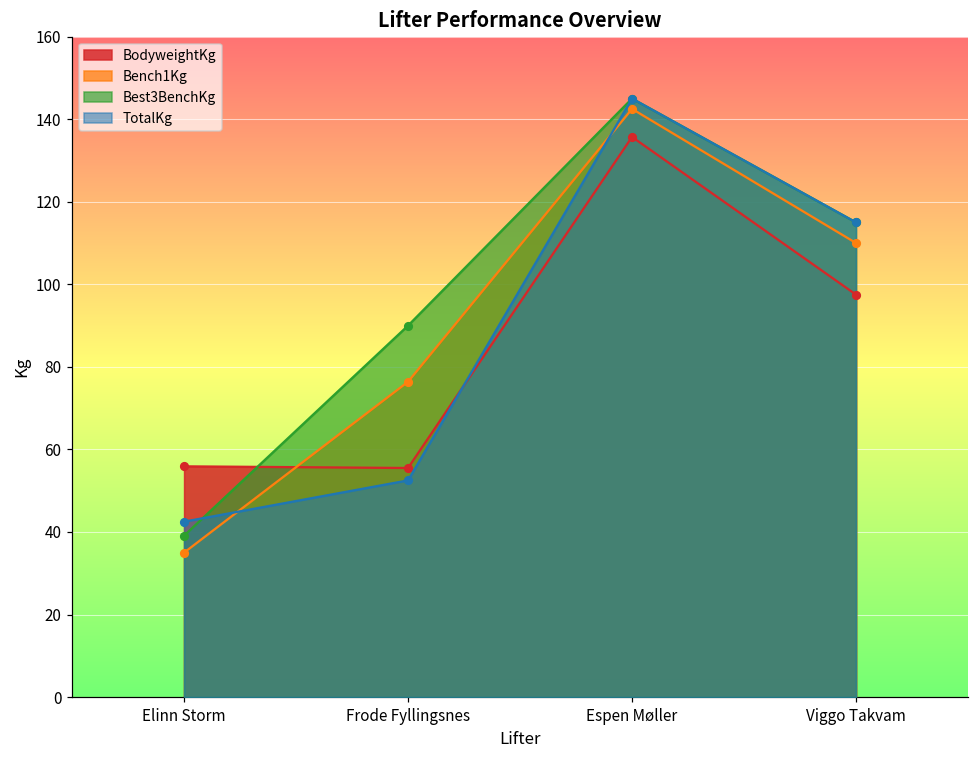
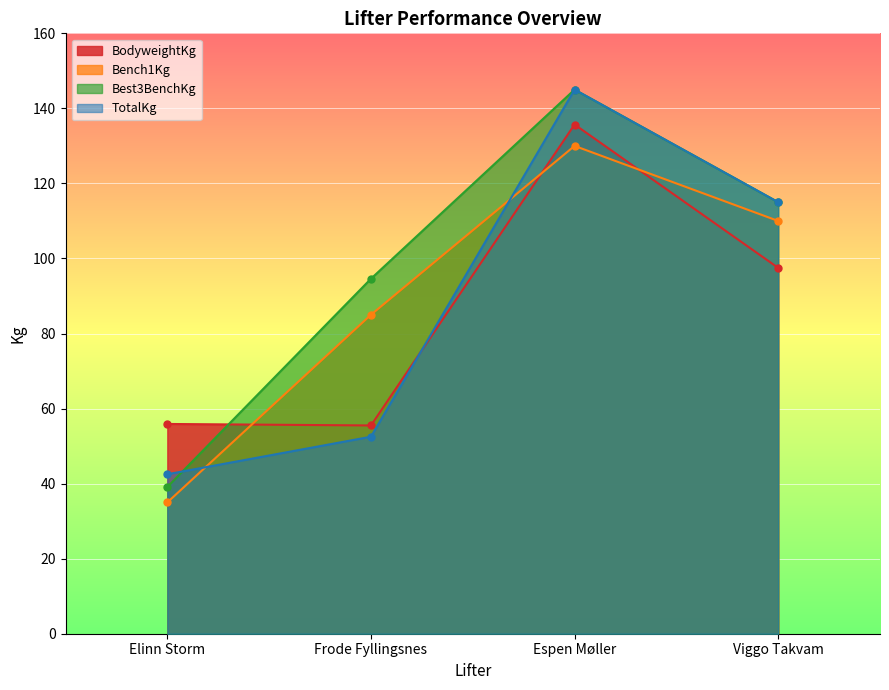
Bench1Kg, Frode Fyllingsnes: 76 -> 85
Best3BenchKg, Frode Fyllingsnes: 90 -> 95
Bench1Kg, Espen Møller: 143 -> 130
